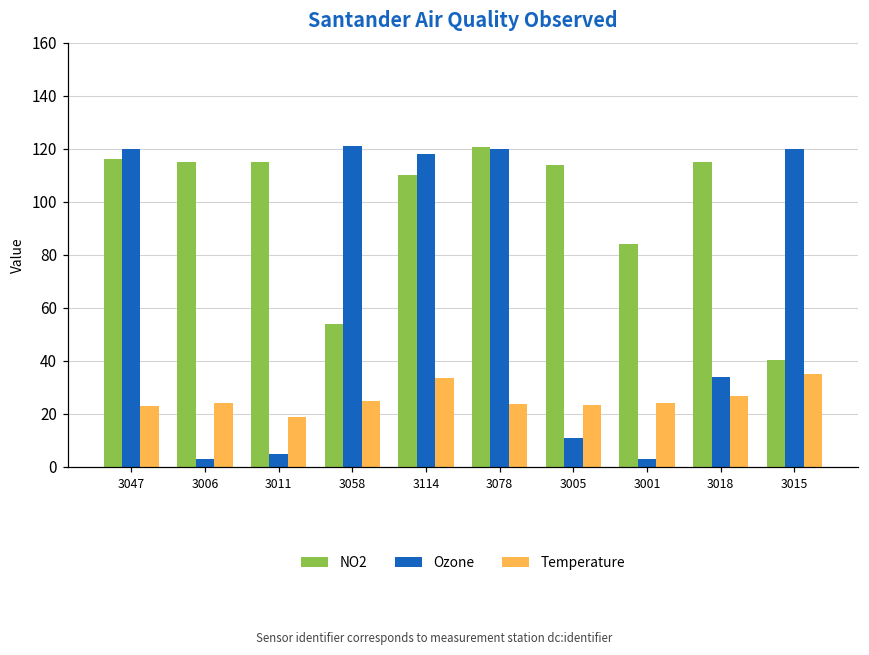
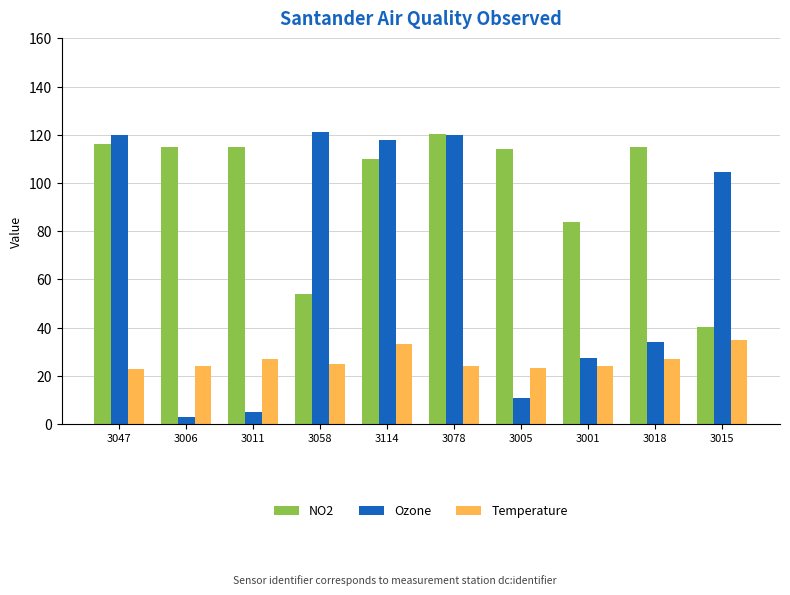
Temperature, 3011: 19 -> 27
Ozone, 3001: 3 -> 27
Ozone, 3015: 120 -> 105
